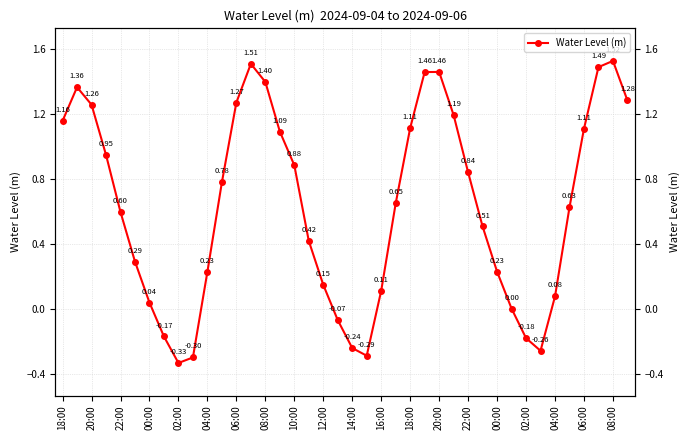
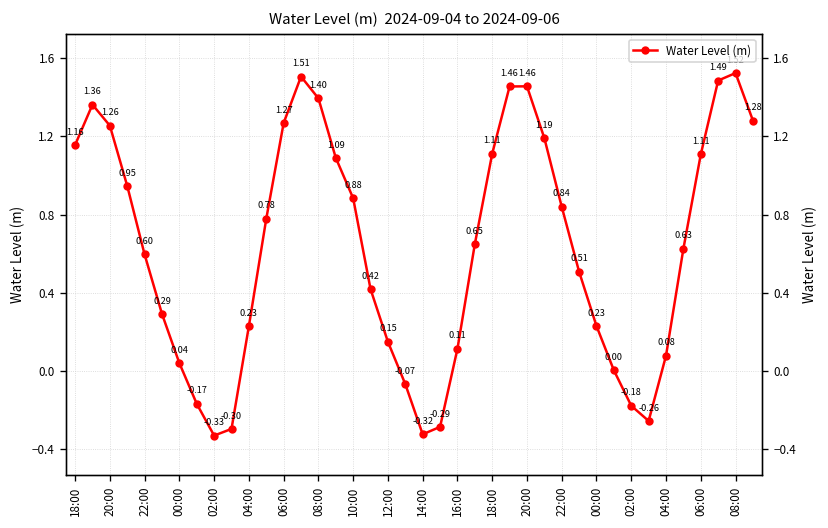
14:00: -0.24 -> -0.32
